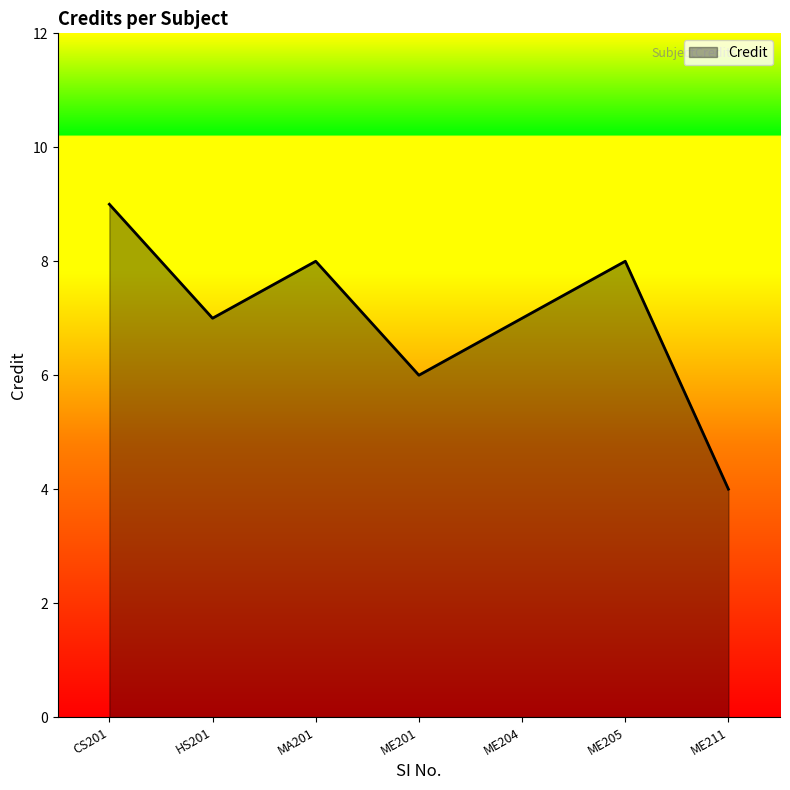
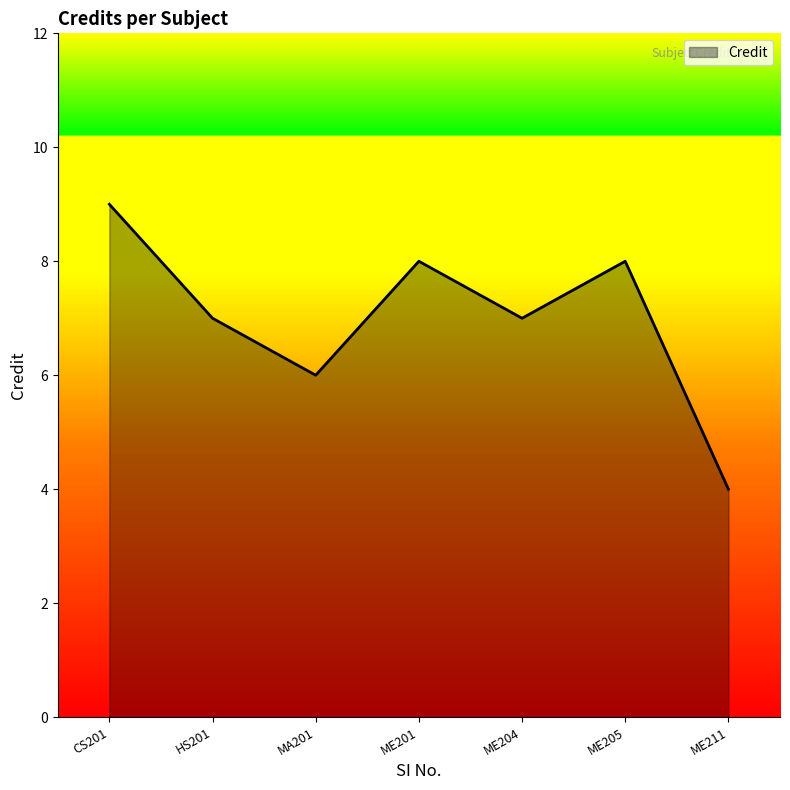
MA201: 8 -> 6
ME201: 6 -> 8
